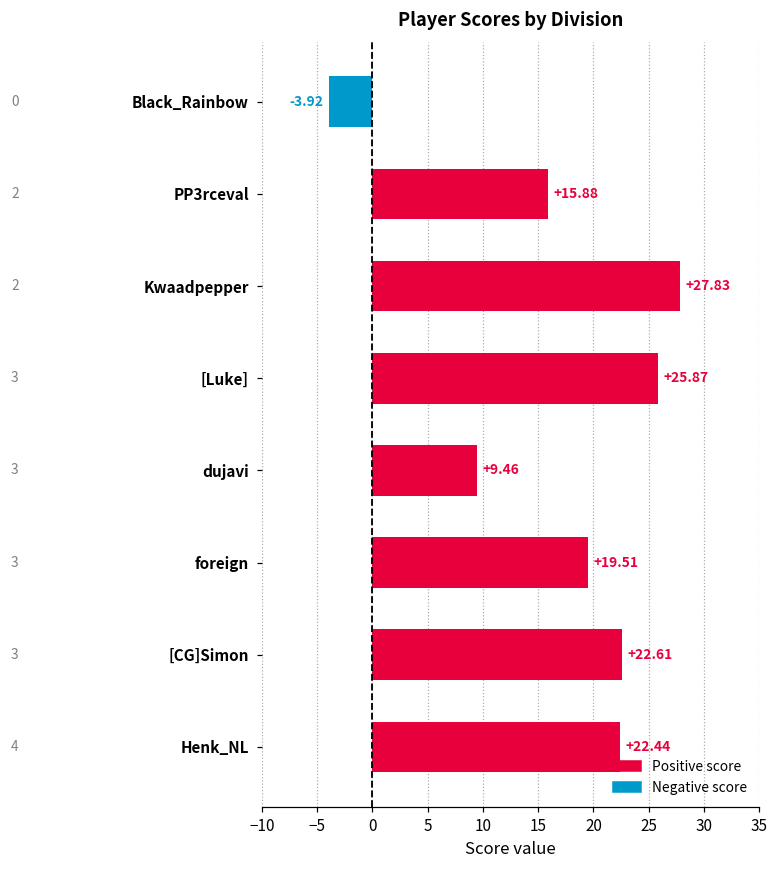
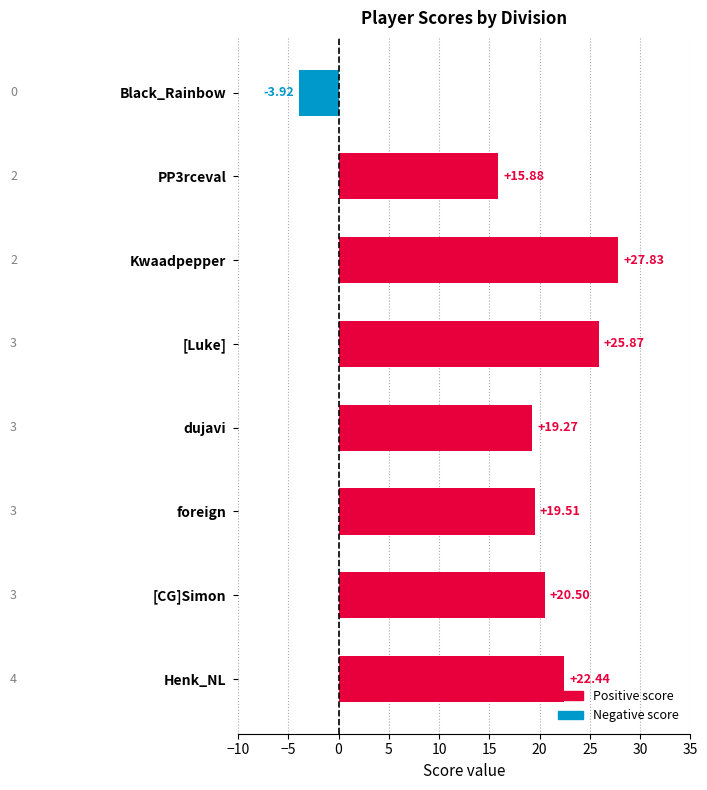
dujavi: +9.46 -> +19.27
[CG]Simon: +22.61 -> +20.50
